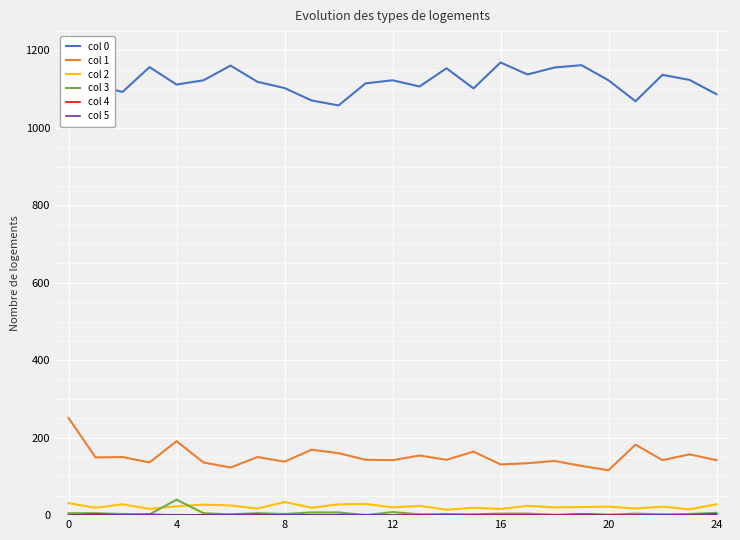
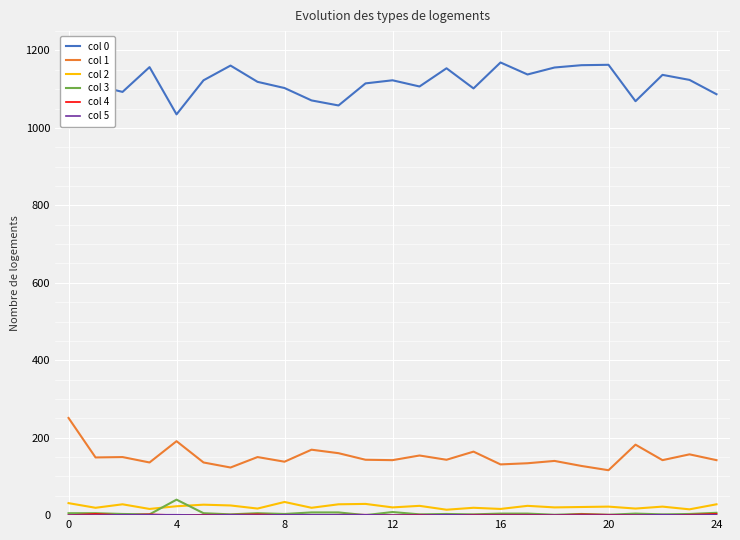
col 0, 4: 1110 -> 1040
col 0, 20: 1120 -> 1160
